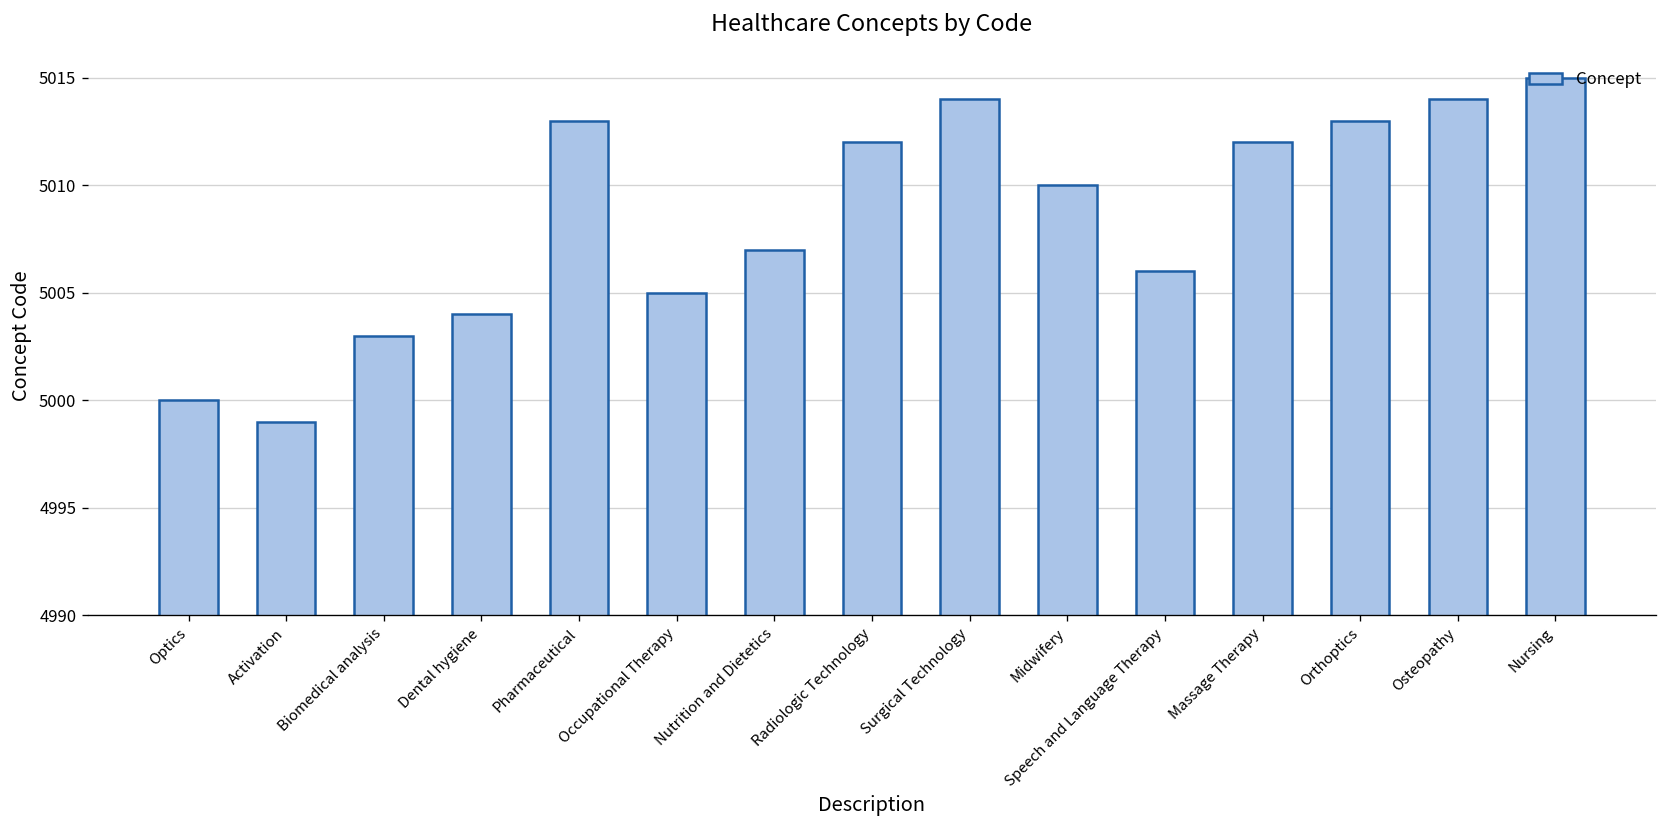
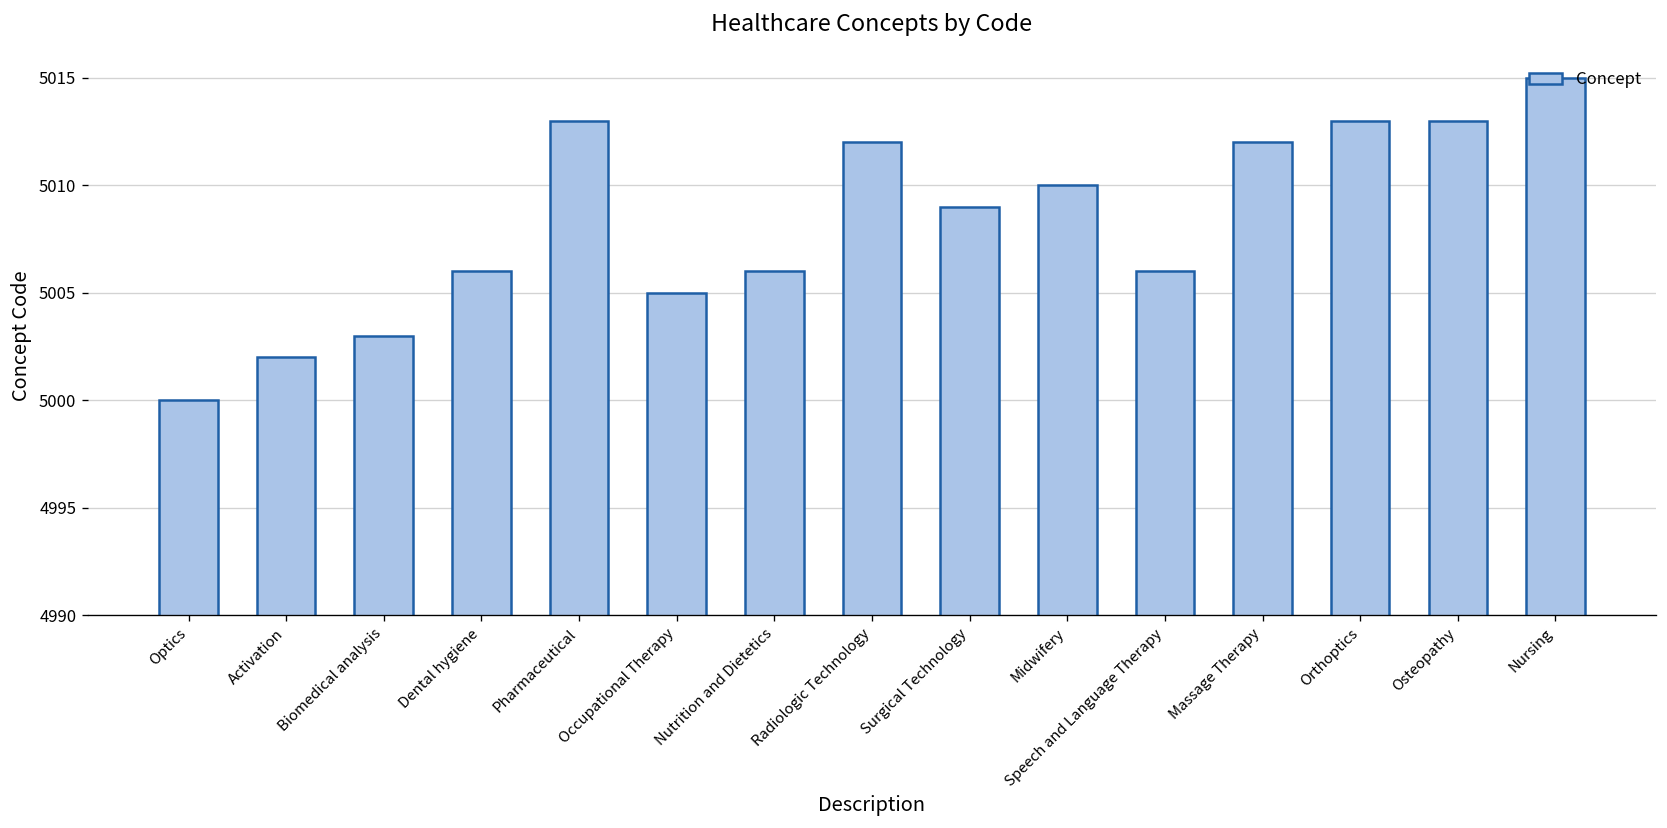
Activation: 4999 -> 5002
Dental hygiene: 5004 -> 5006
Nutrition and Dietetics: 5007 -> 5006
Surgical Technology: 5014 -> 5009
Osteopathy: 5014 -> 5013
